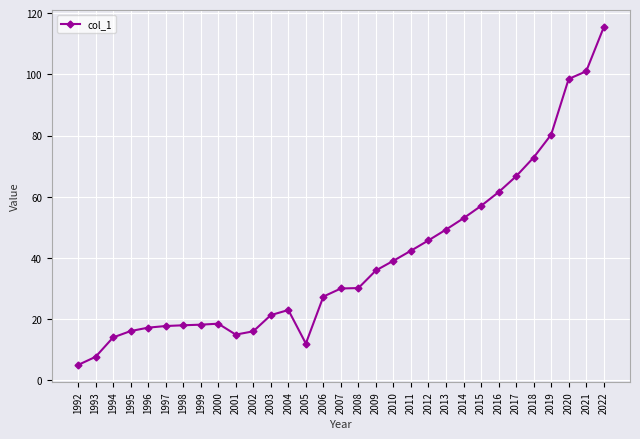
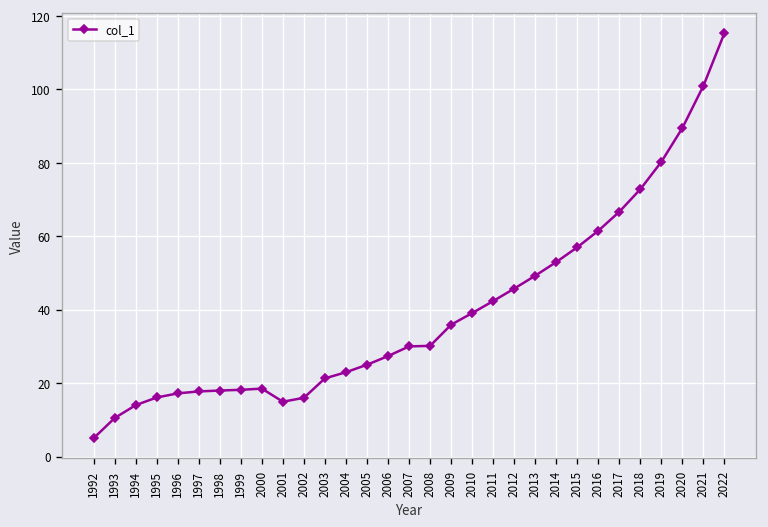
1993: 8 -> 10
2005: 12 -> 25
2020: 99 -> 90
